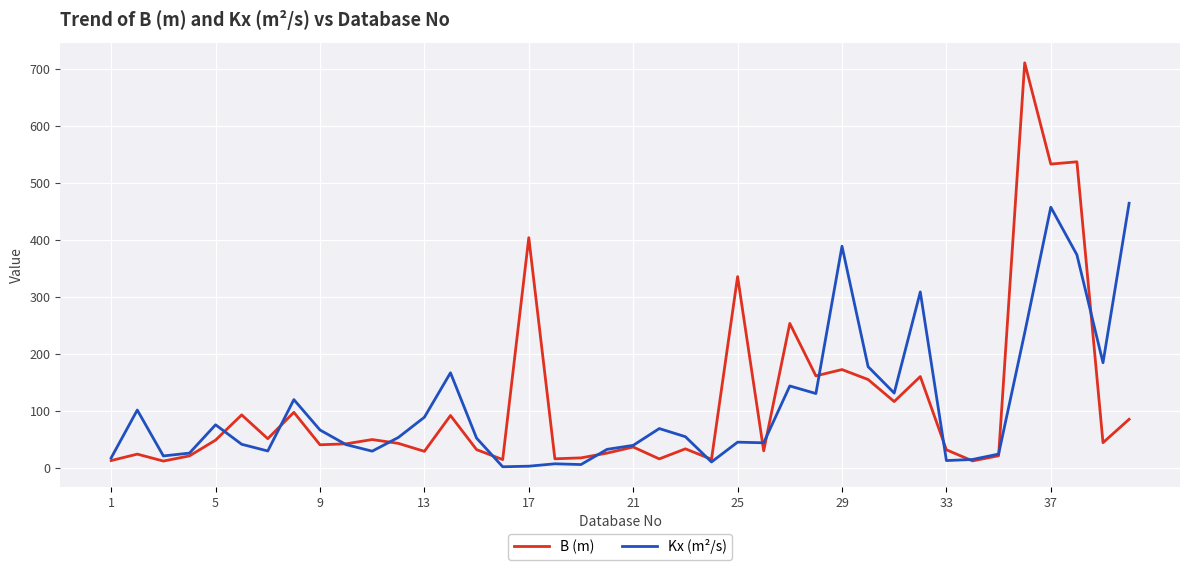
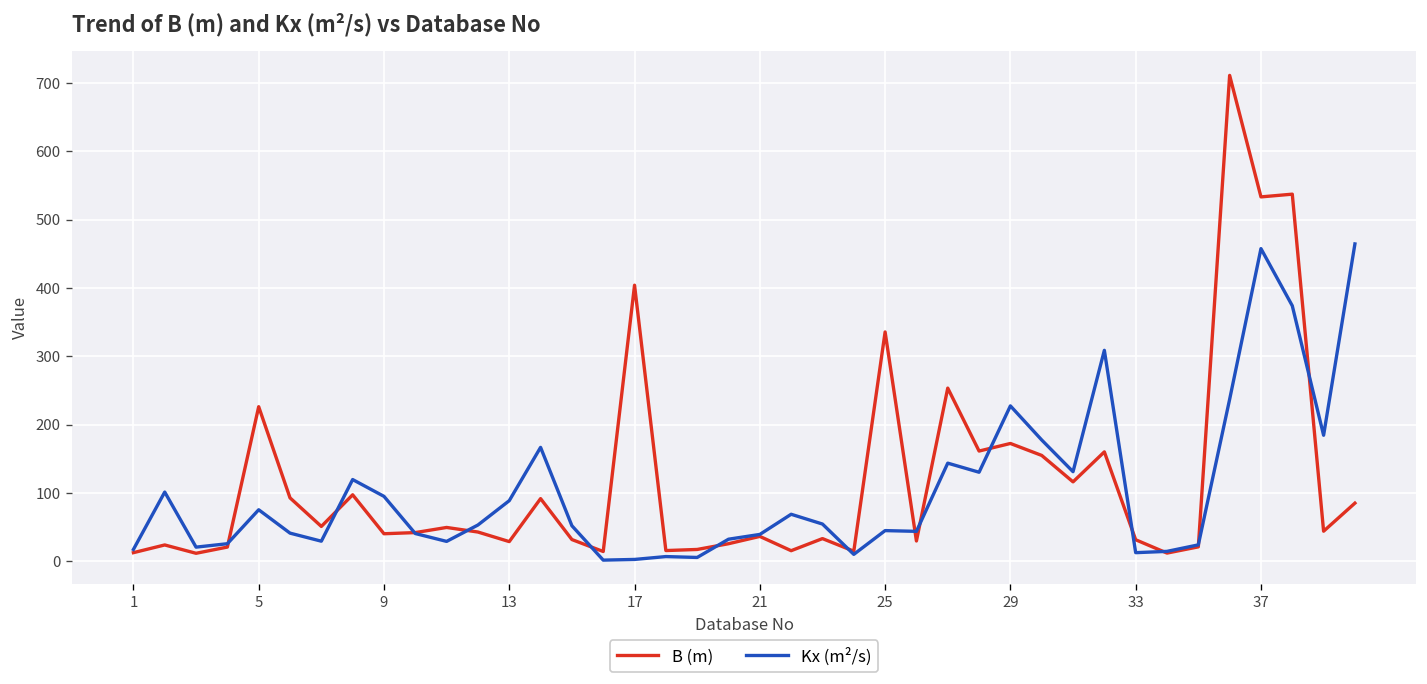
B (m), 5: 50 -> 230
Kx (m²/s), 9: 70 -> 100
Kx (m²/s), 29: 390 -> 230
